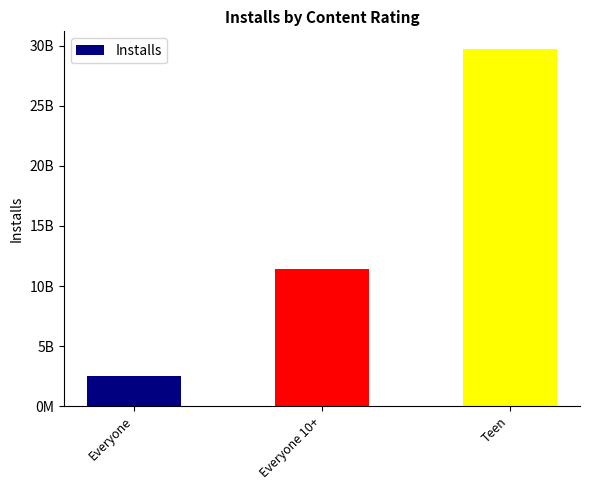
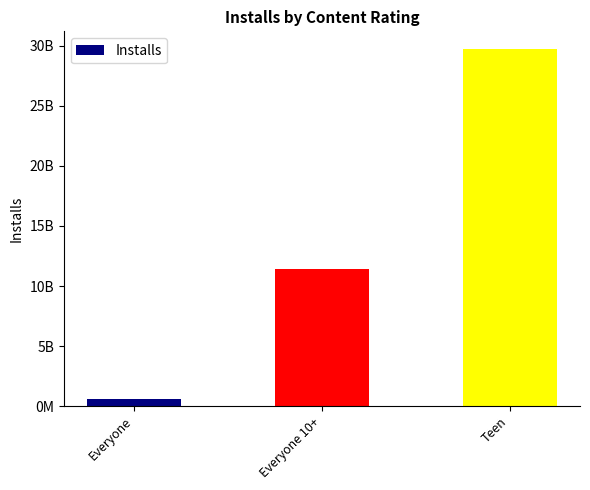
Everyone: 2500000000 -> 600000000
